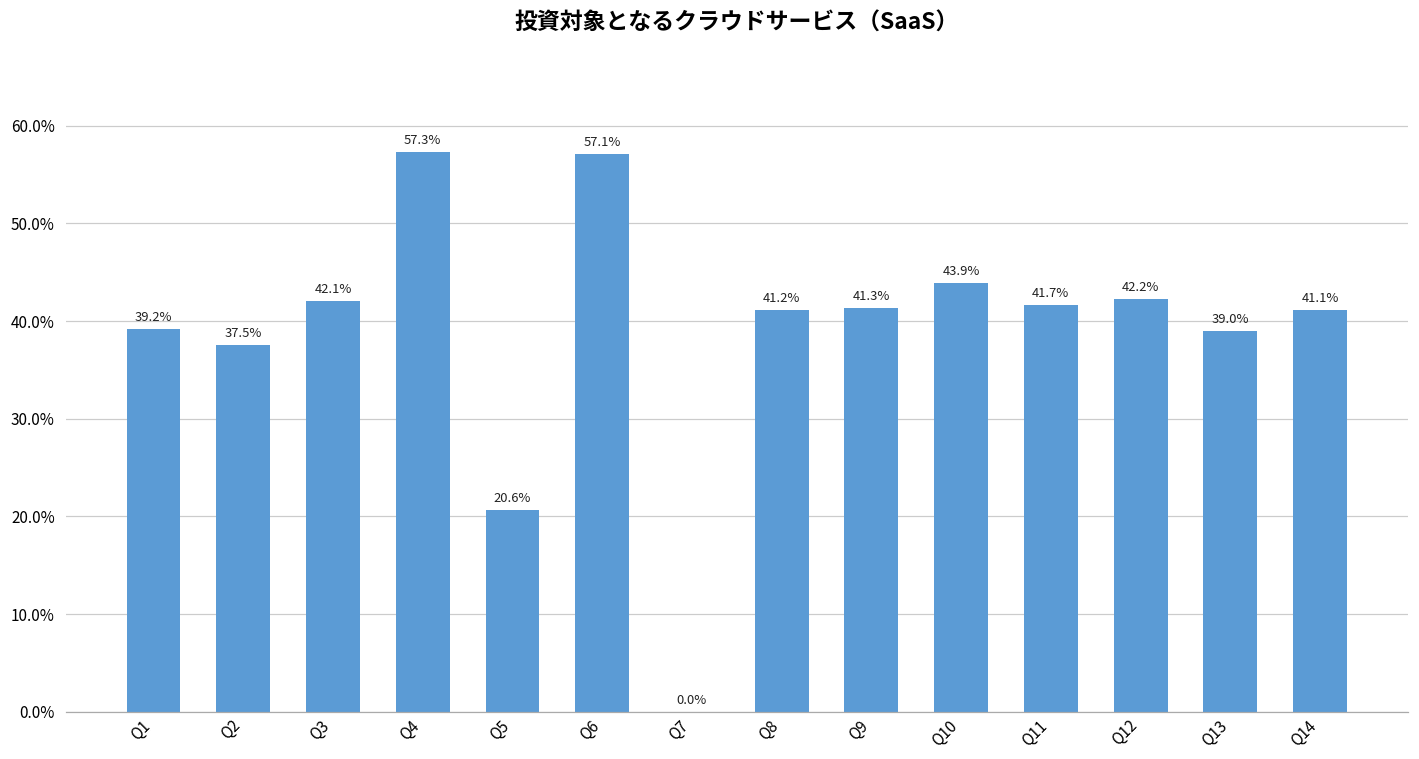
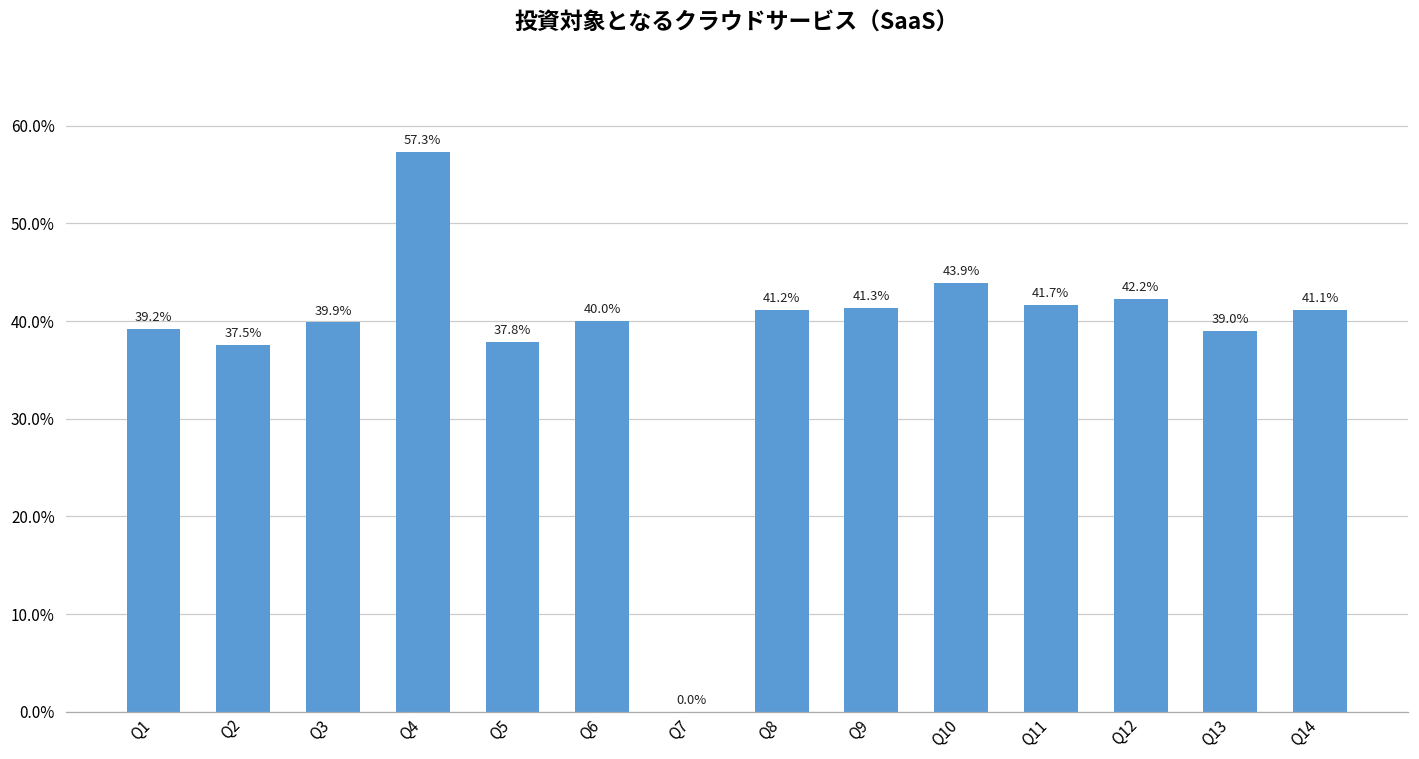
Q3: 42.1% -> 39.9%
Q5: 20.6% -> 37.8%
Q6: 57.1% -> 40.0%
